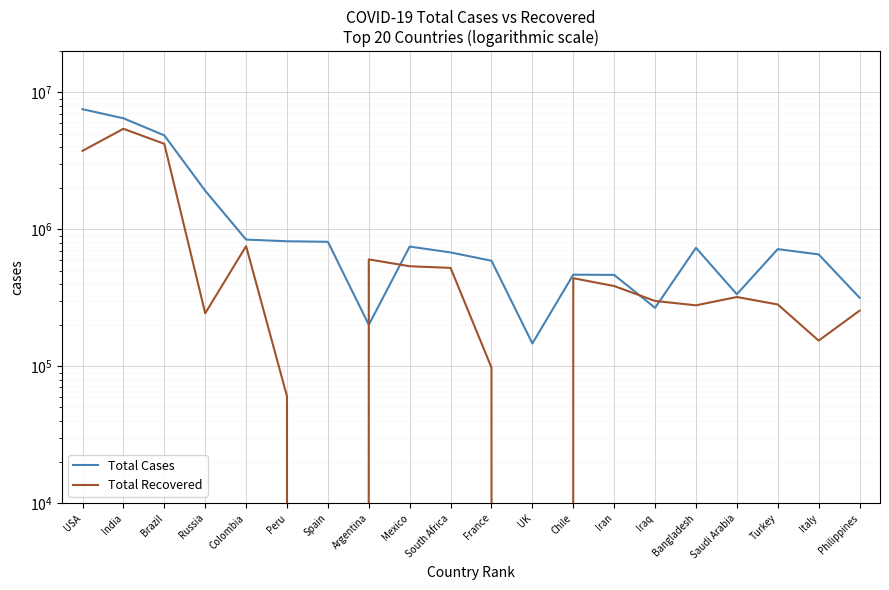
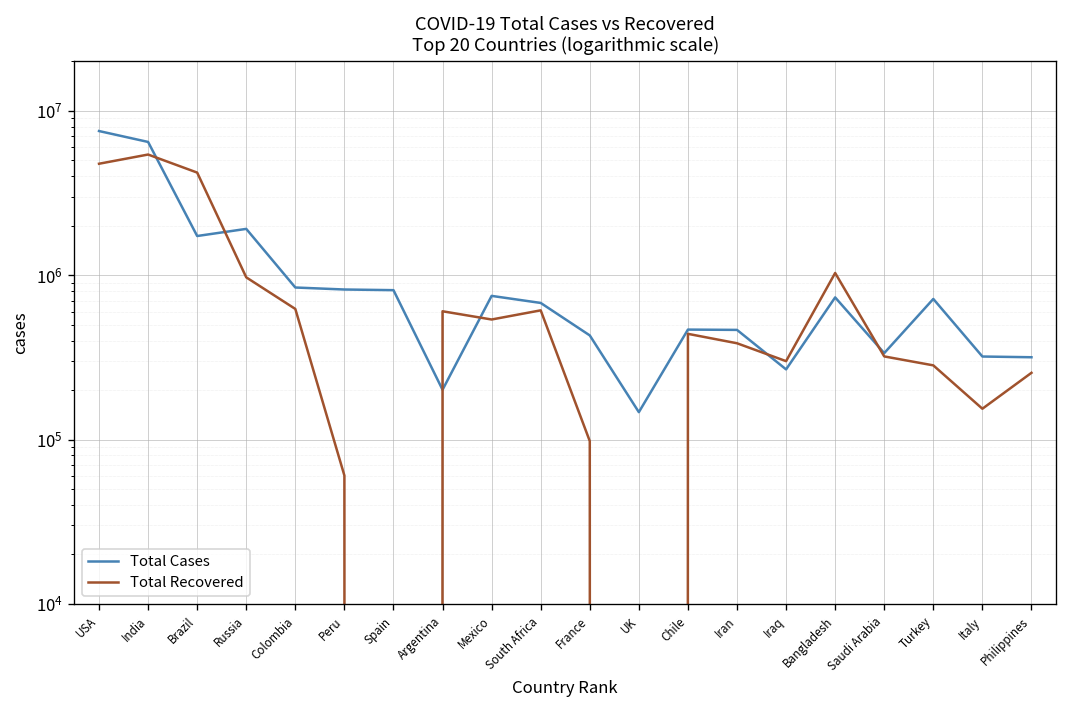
Total Recovered, USA: 3700000 -> 4800000
Total Cases, Brazil: 4900000 -> 1700000
Total Recovered, Russia: 240000 -> 1000000
Total Recovered, Colombia: 800000 -> 600000
Total Recovered, South Africa: 520000 -> 600000
Total Cases, France: 590000 -> 430000
Total Recovered, Bangladesh: 280000 -> 1000000
Total Cases, Italy: 700000 -> 320000
